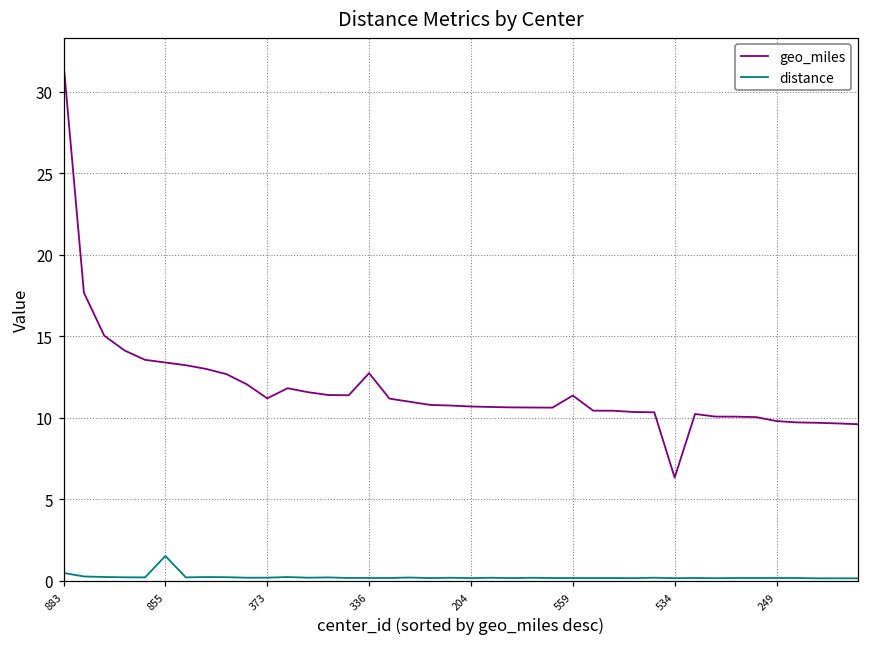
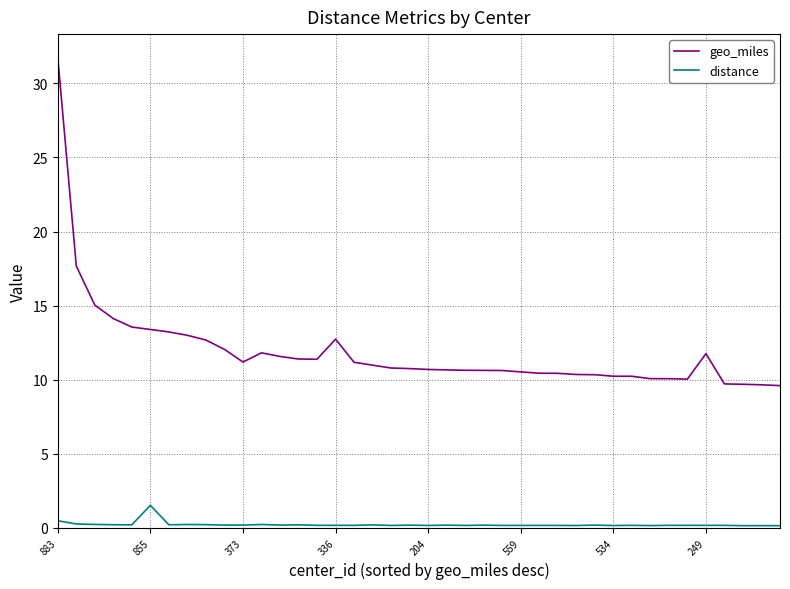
geo_miles, 559: 11.4 -> 10.5
geo_miles, 534: 6.3 -> 10.2
geo_miles, 249: 9.8 -> 11.8
